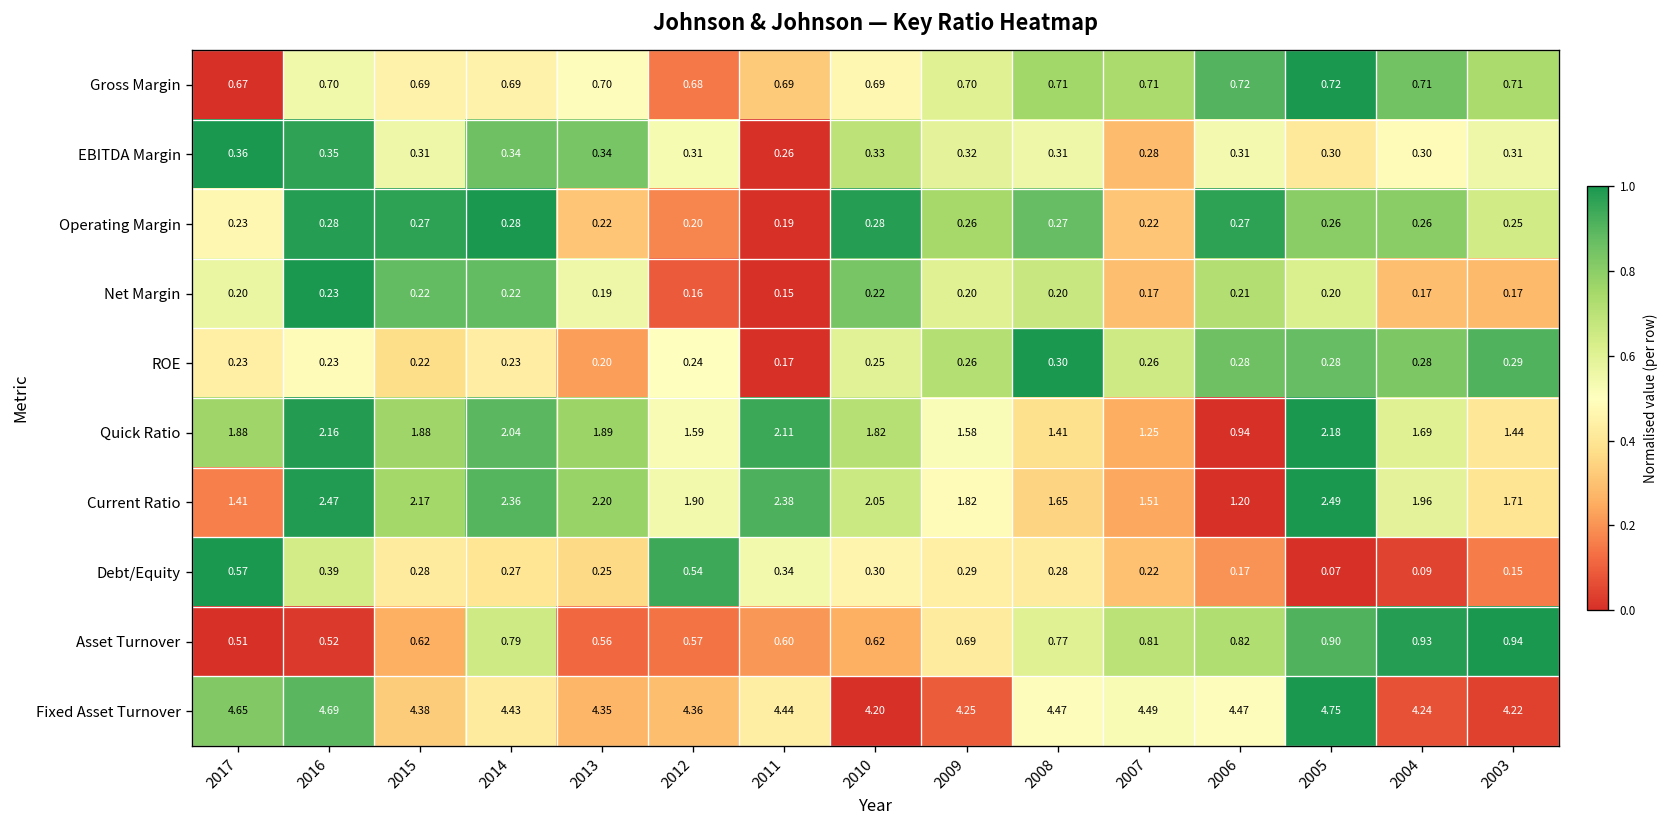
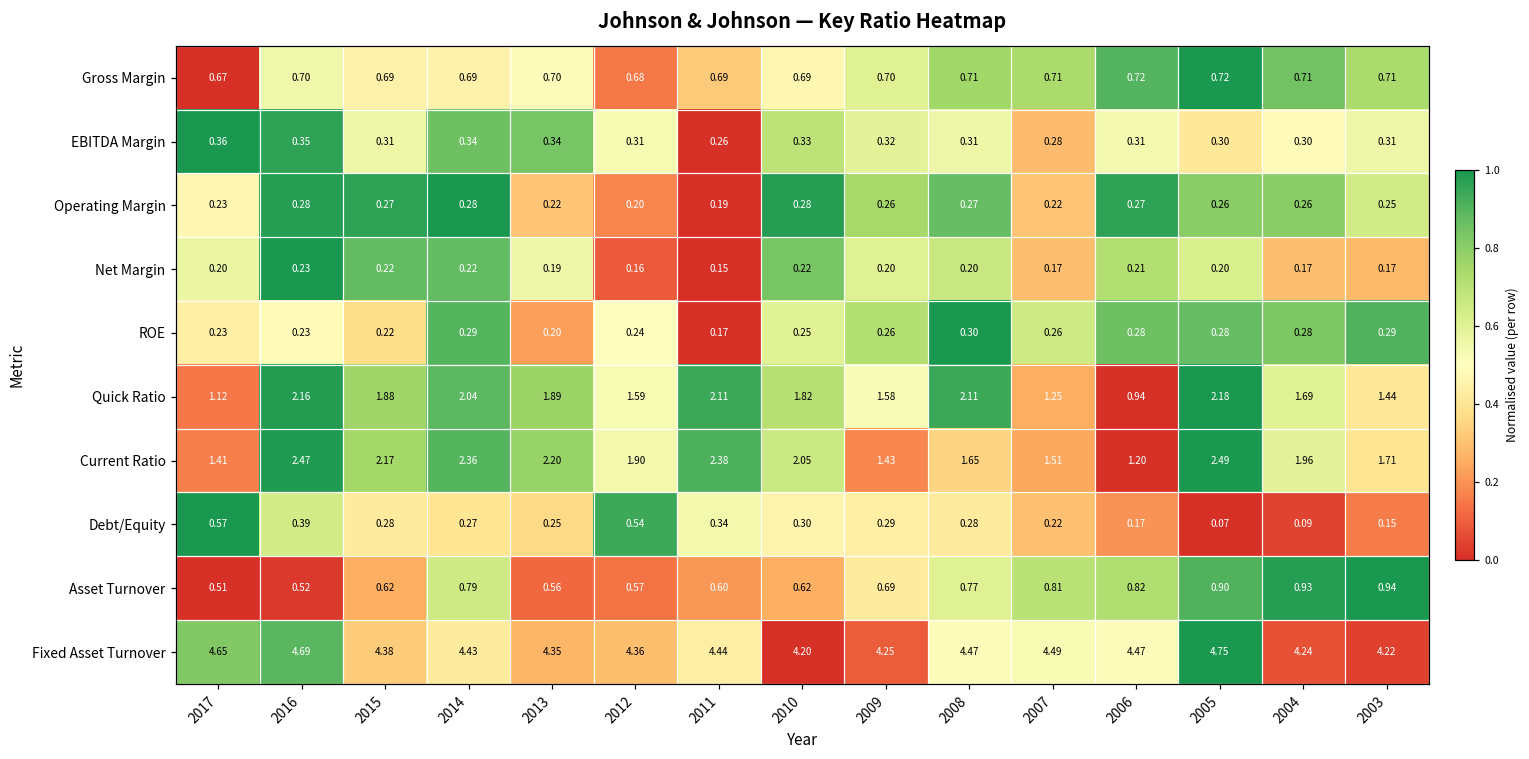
ROE, 2014: 0.23 -> 0.29
Quick Ratio, 2017: 1.88 -> 1.12
Quick Ratio, 2008: 1.41 -> 2.11
Current Ratio, 2009: 1.82 -> 1.43
